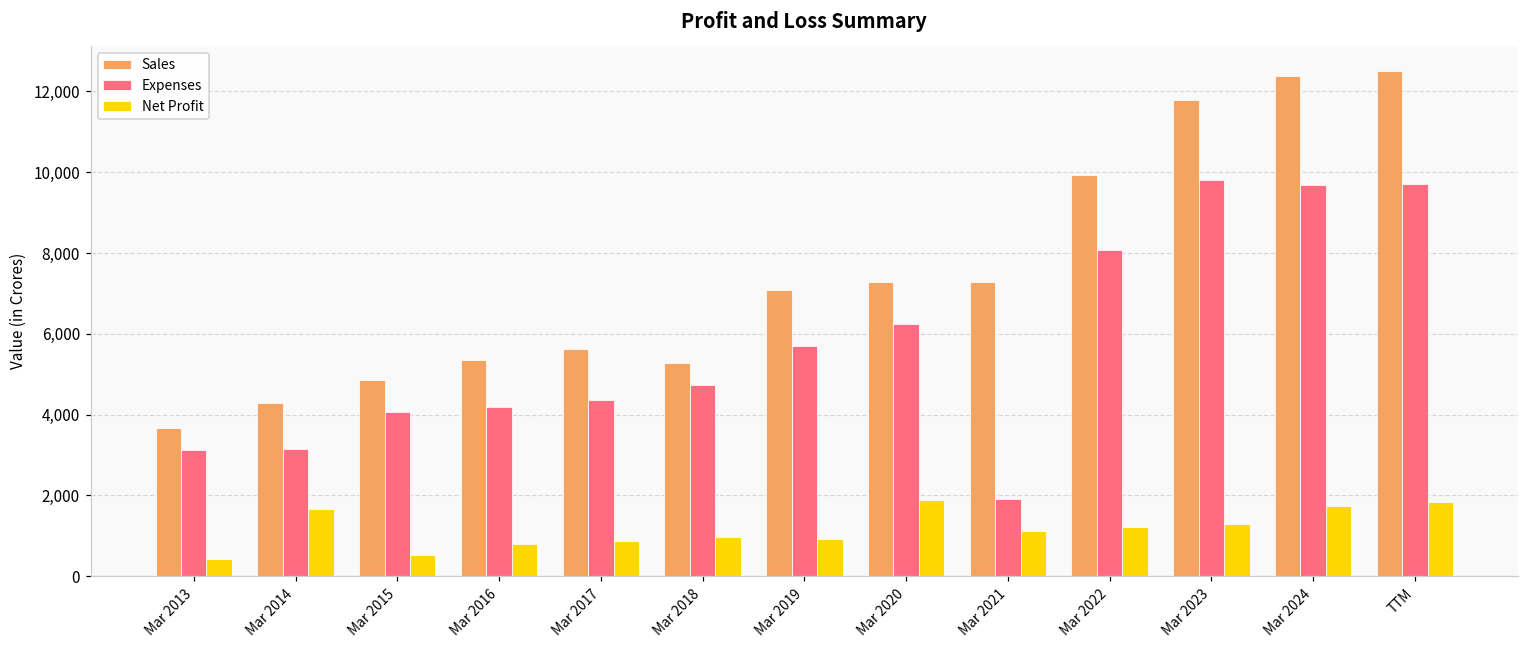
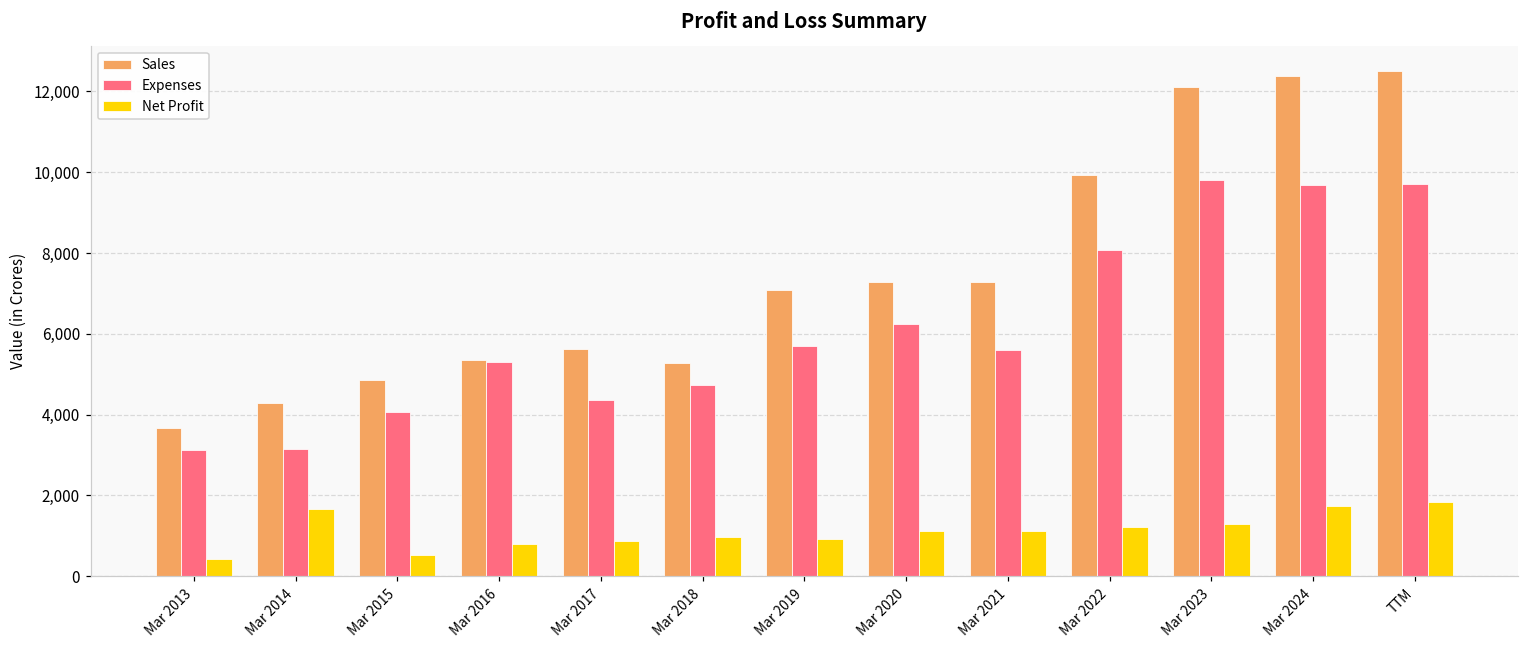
Expenses, Mar 2016: 4,200 -> 5,300
Net Profit, Mar 2020: 1,900 -> 1,100
Expenses, Mar 2021: 1,900 -> 5,600
Sales, Mar 2023: 11,800 -> 12,100
